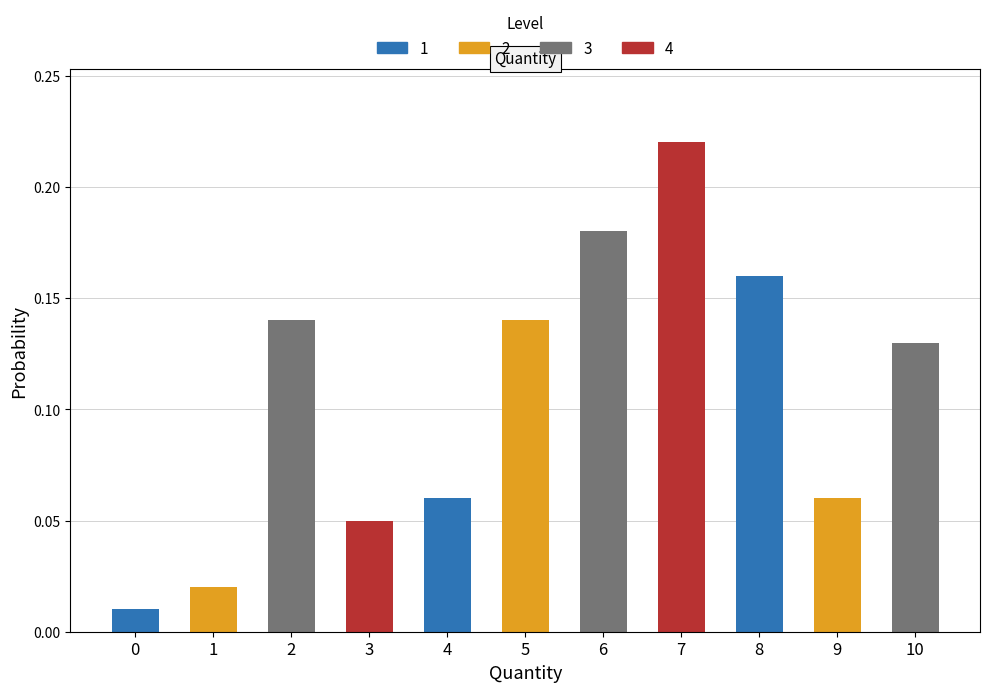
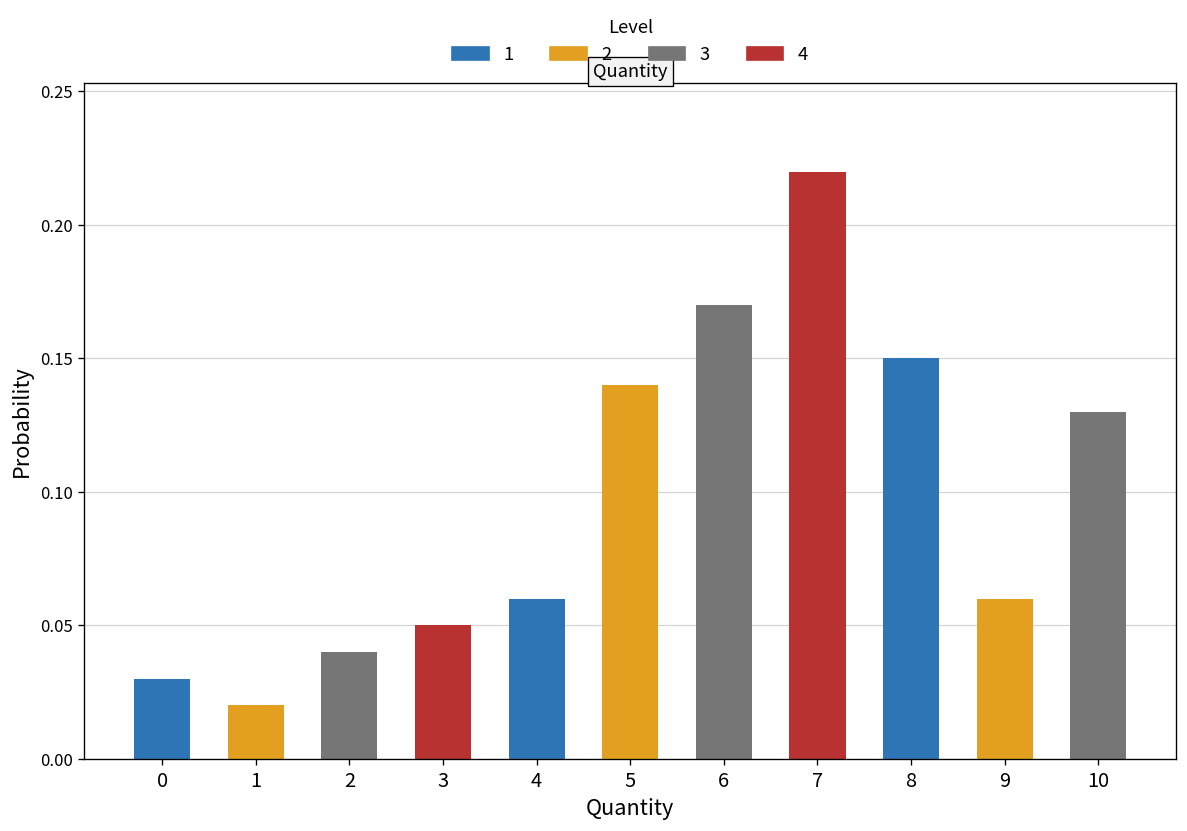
0: 0.01 -> 0.03
2: 0.14 -> 0.04
6: 0.18 -> 0.17
8: 0.16 -> 0.15
